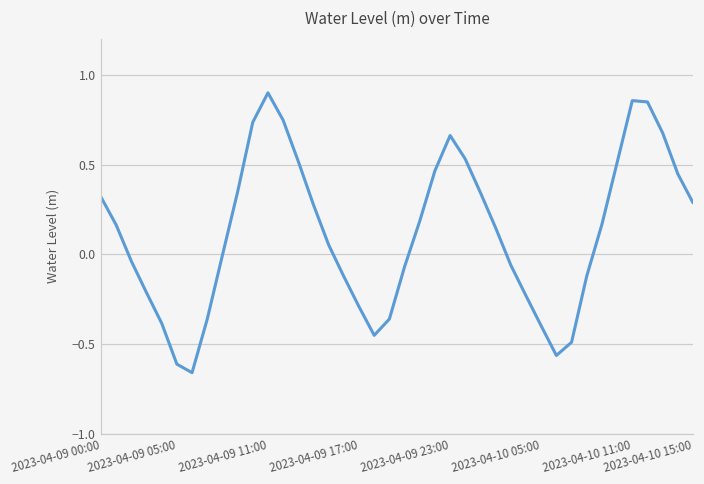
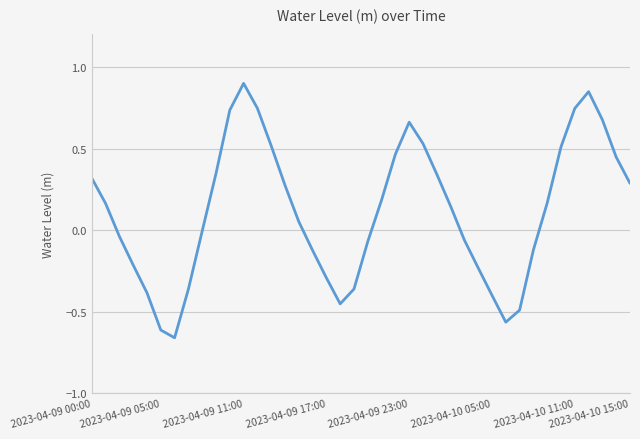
2023-04-10 11:00: 0.86 -> 0.75
